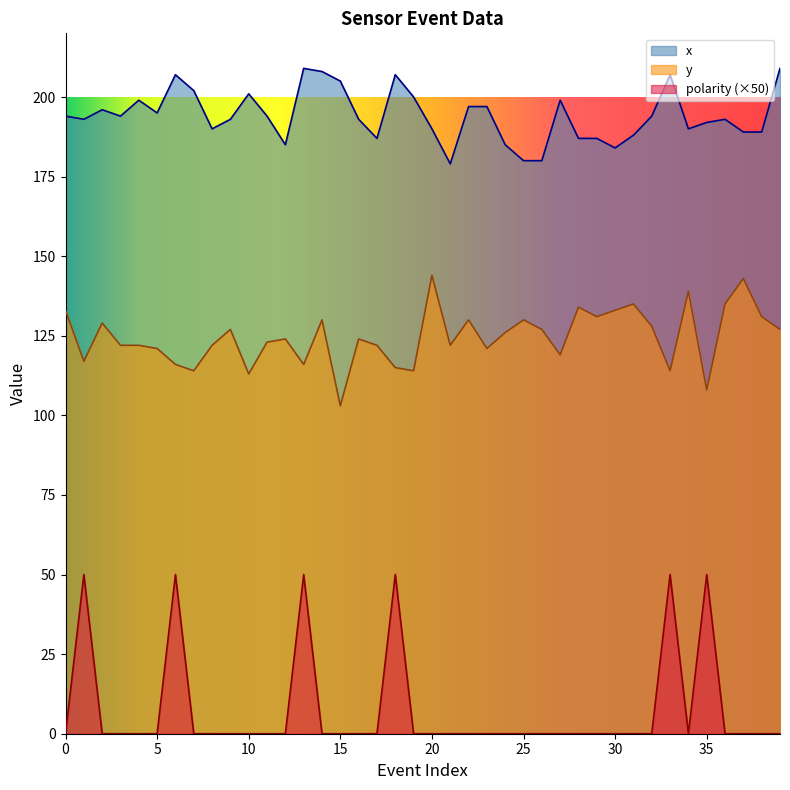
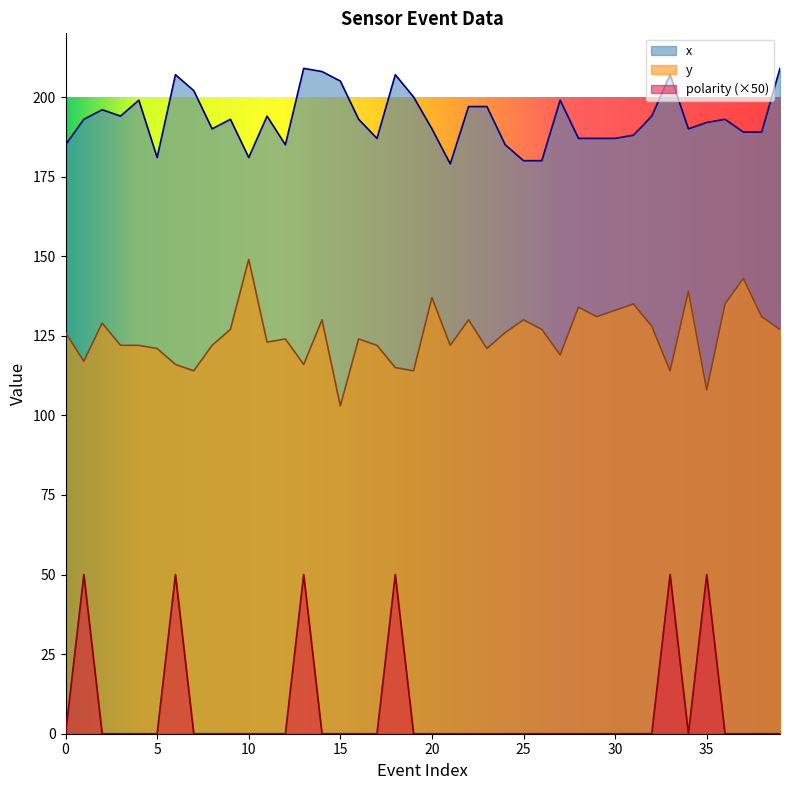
x, 0: 194 -> 185
y, 0: 133 -> 126
x, 5: 195 -> 181
x, 10: 201 -> 181
y, 10: 113 -> 149
y, 20: 144 -> 137
x, 30: 184 -> 187
